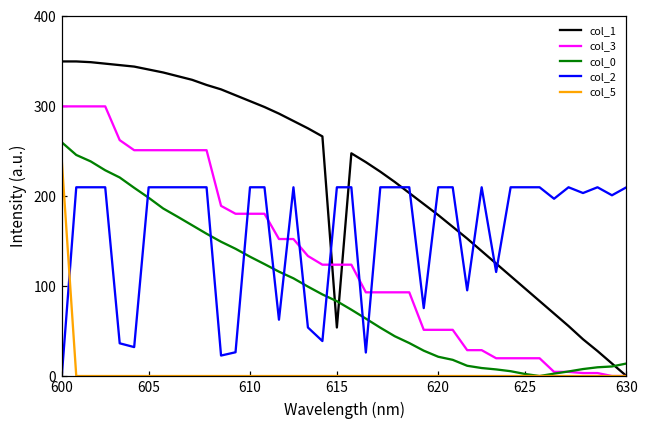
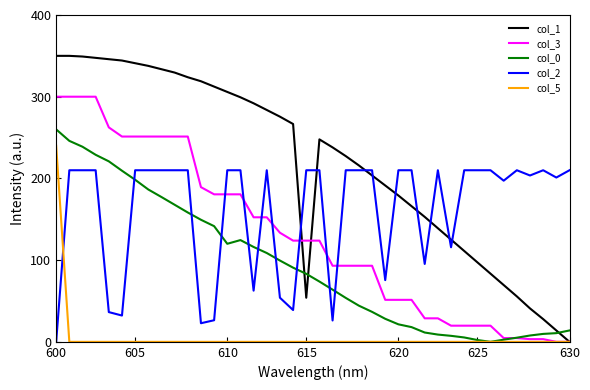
col_0, 610: 130 -> 120
